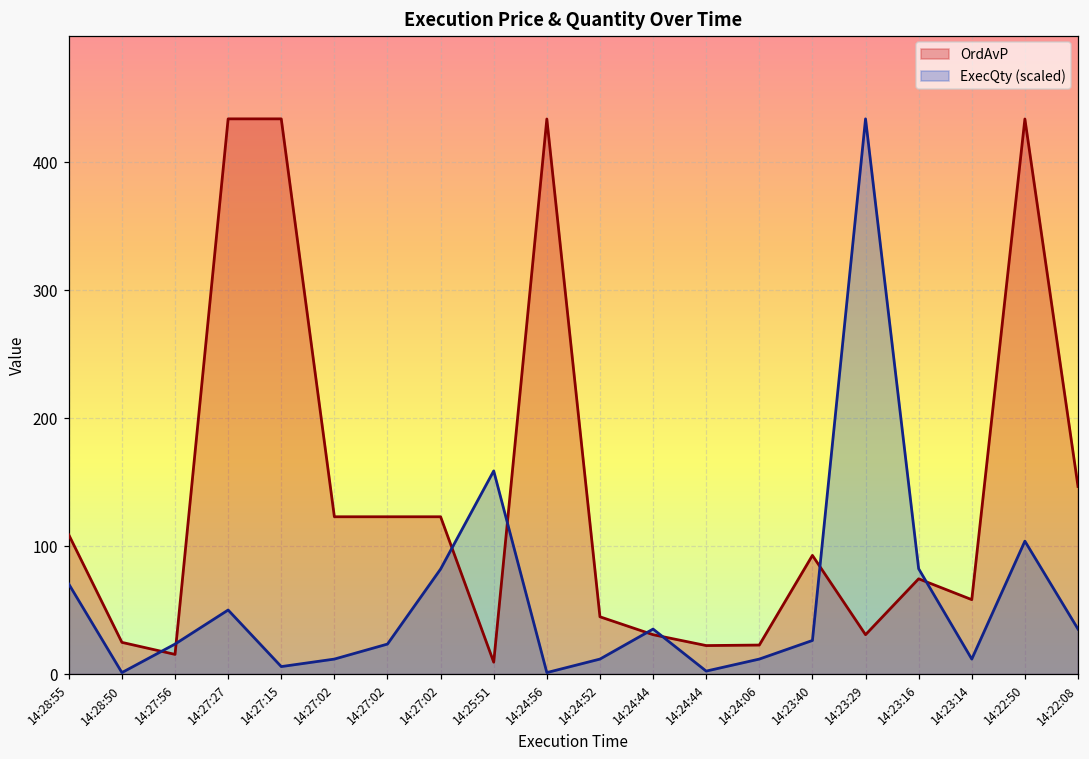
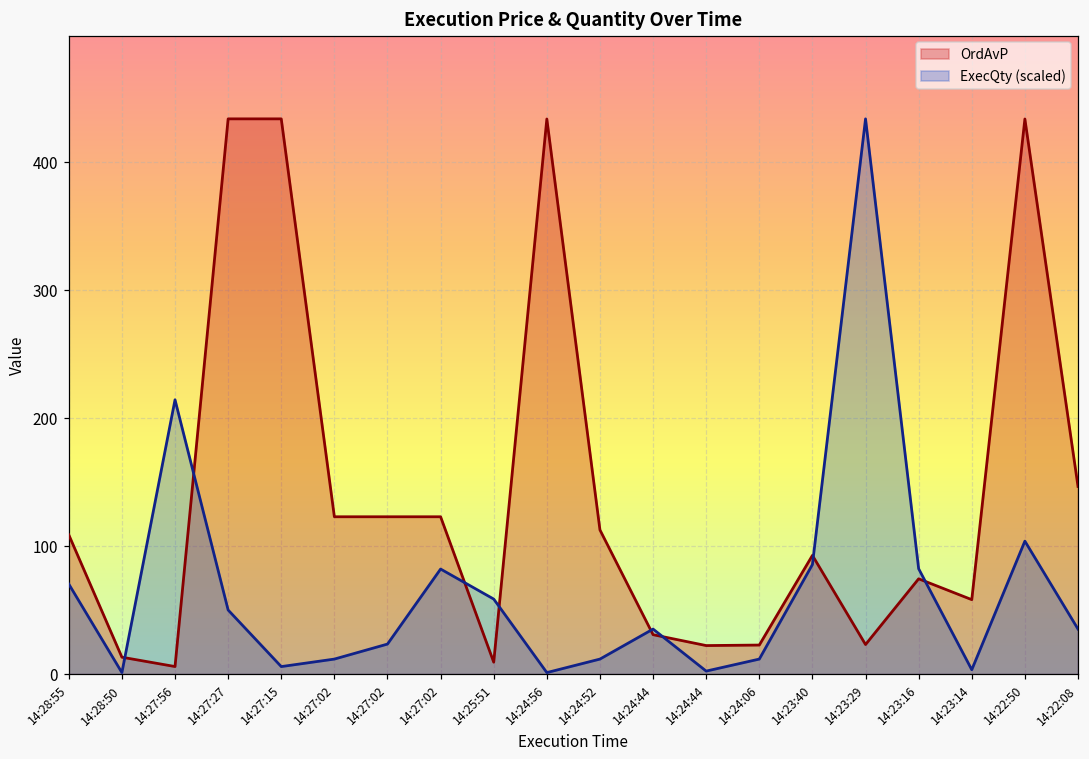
OrdAvP, 14:28:50: 25 -> 13
OrdAvP, 14:27:56: 15 -> 6
ExecQty (scaled), 14:27:56: 23 -> 214
ExecQty (scaled), 14:25:51: 159 -> 59
OrdAvP, 14:24:52: 45 -> 113
ExecQty (scaled), 14:23:40: 26 -> 86
OrdAvP, 14:23:29: 31 -> 23
ExecQty (scaled), 14:23:14: 12 -> 3
